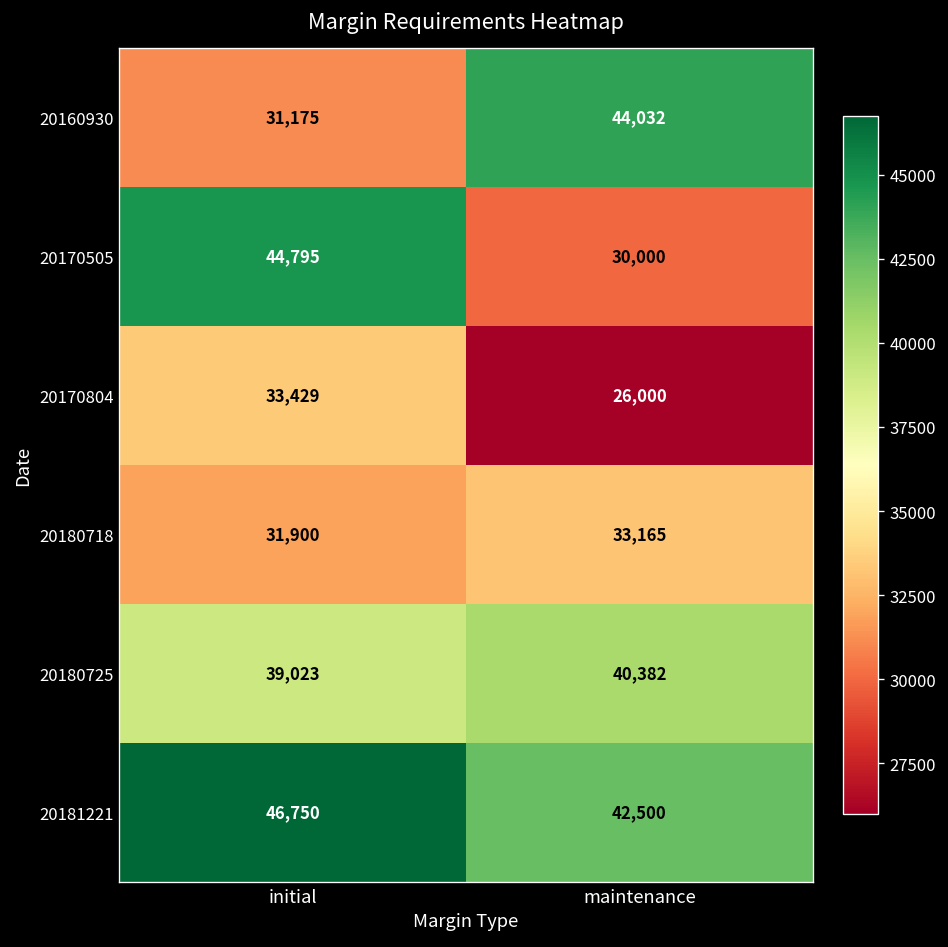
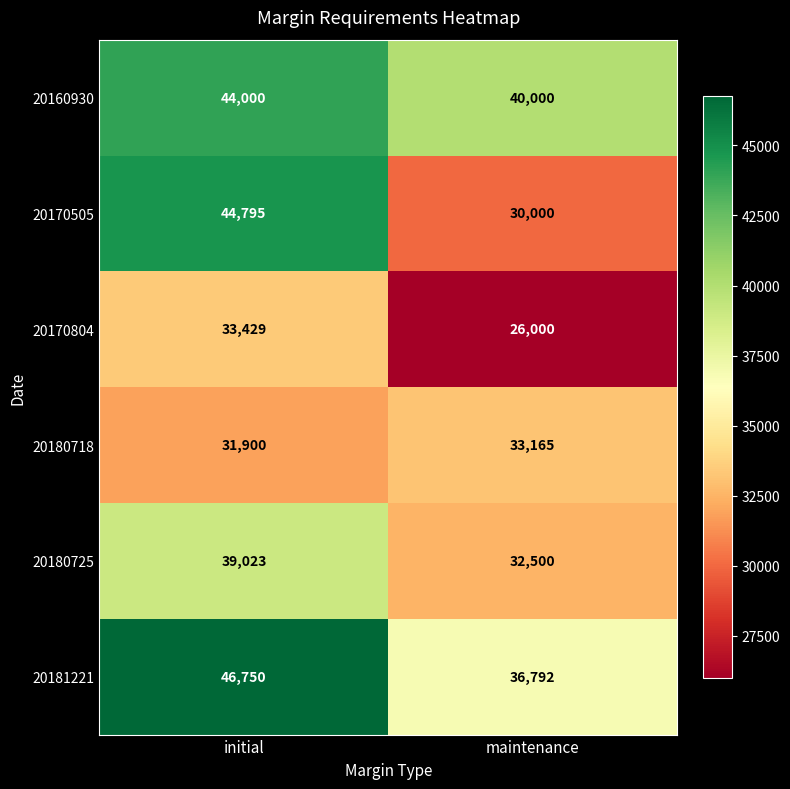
20160930, initial: 31,175 -> 44,000
20160930, maintenance: 44,032 -> 40,000
20180725, maintenance: 40,382 -> 32,500
20181221, maintenance: 42,500 -> 36,792
